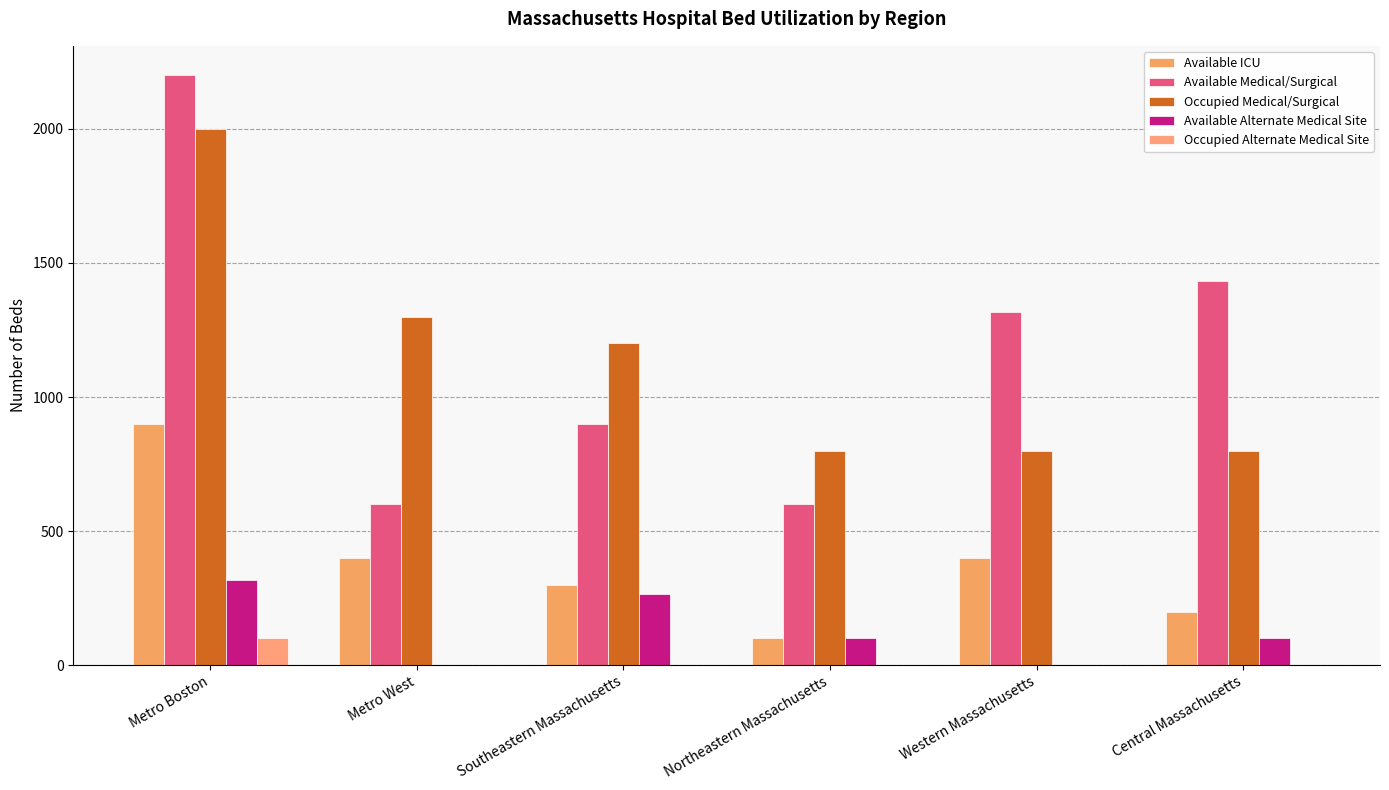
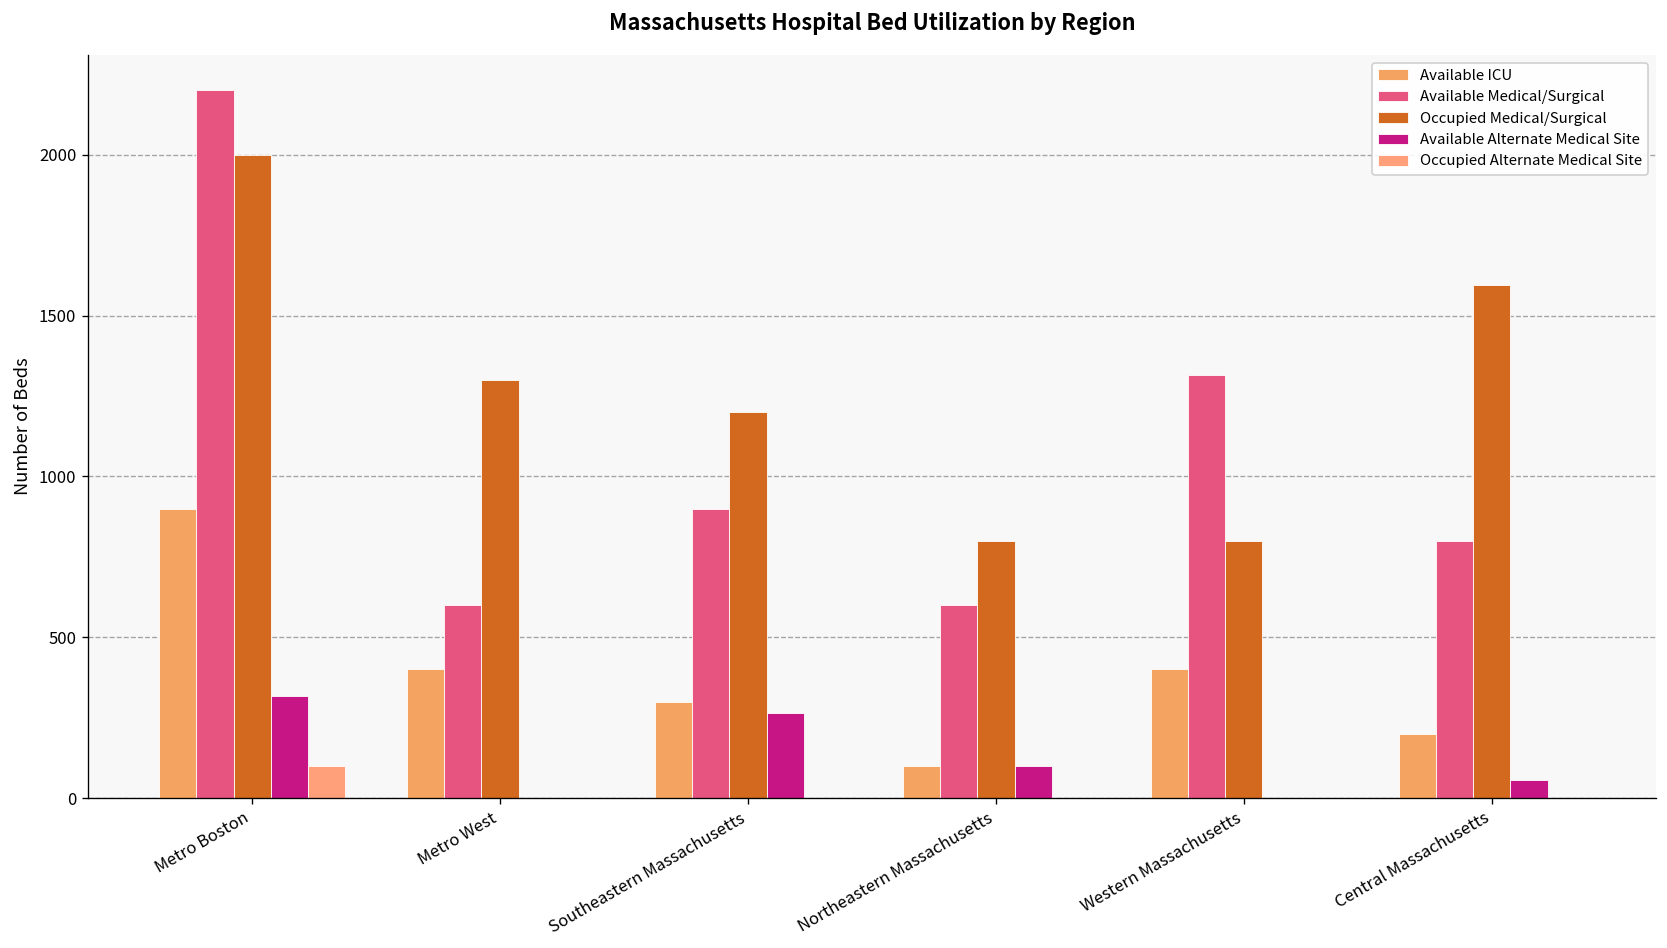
Available Medical/Surgical, Central Massachusetts: 1430 -> 800
Occupied Medical/Surgical, Central Massachusetts: 800 -> 1600
Available Alternate Medical Site, Central Massachusetts: 100 -> 60
